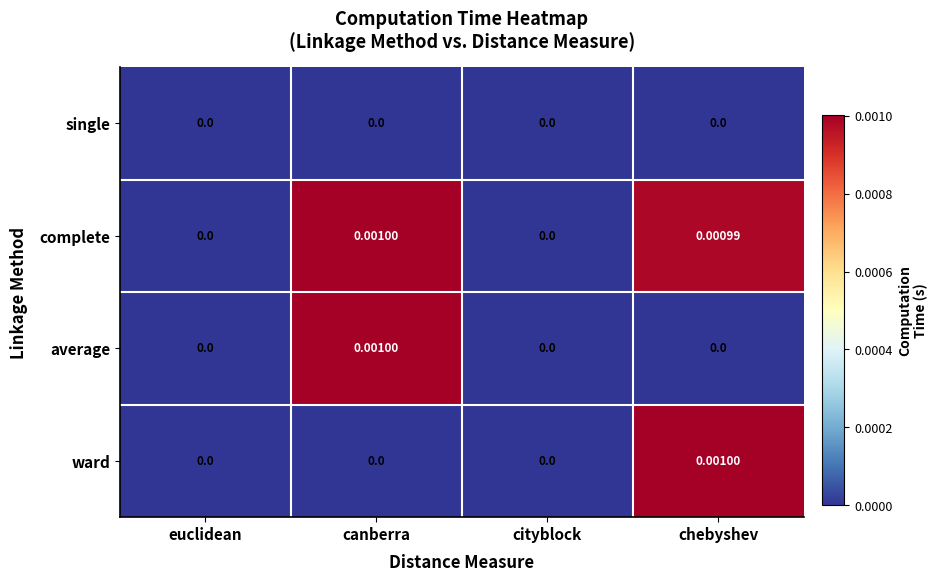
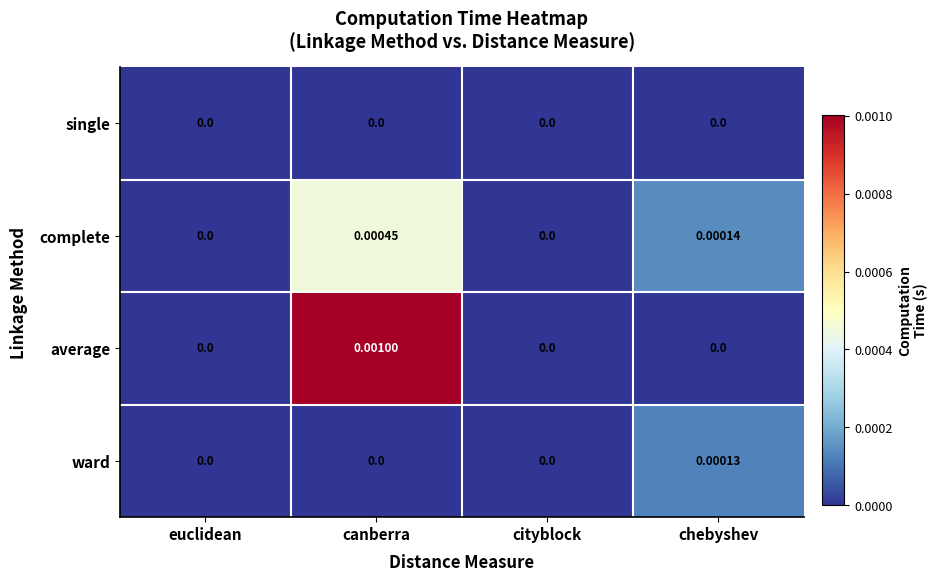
complete, canberra: 0.00100 -> 0.00045
complete, chebyshev: 0.00099 -> 0.00014
ward, chebyshev: 0.00100 -> 0.00013
